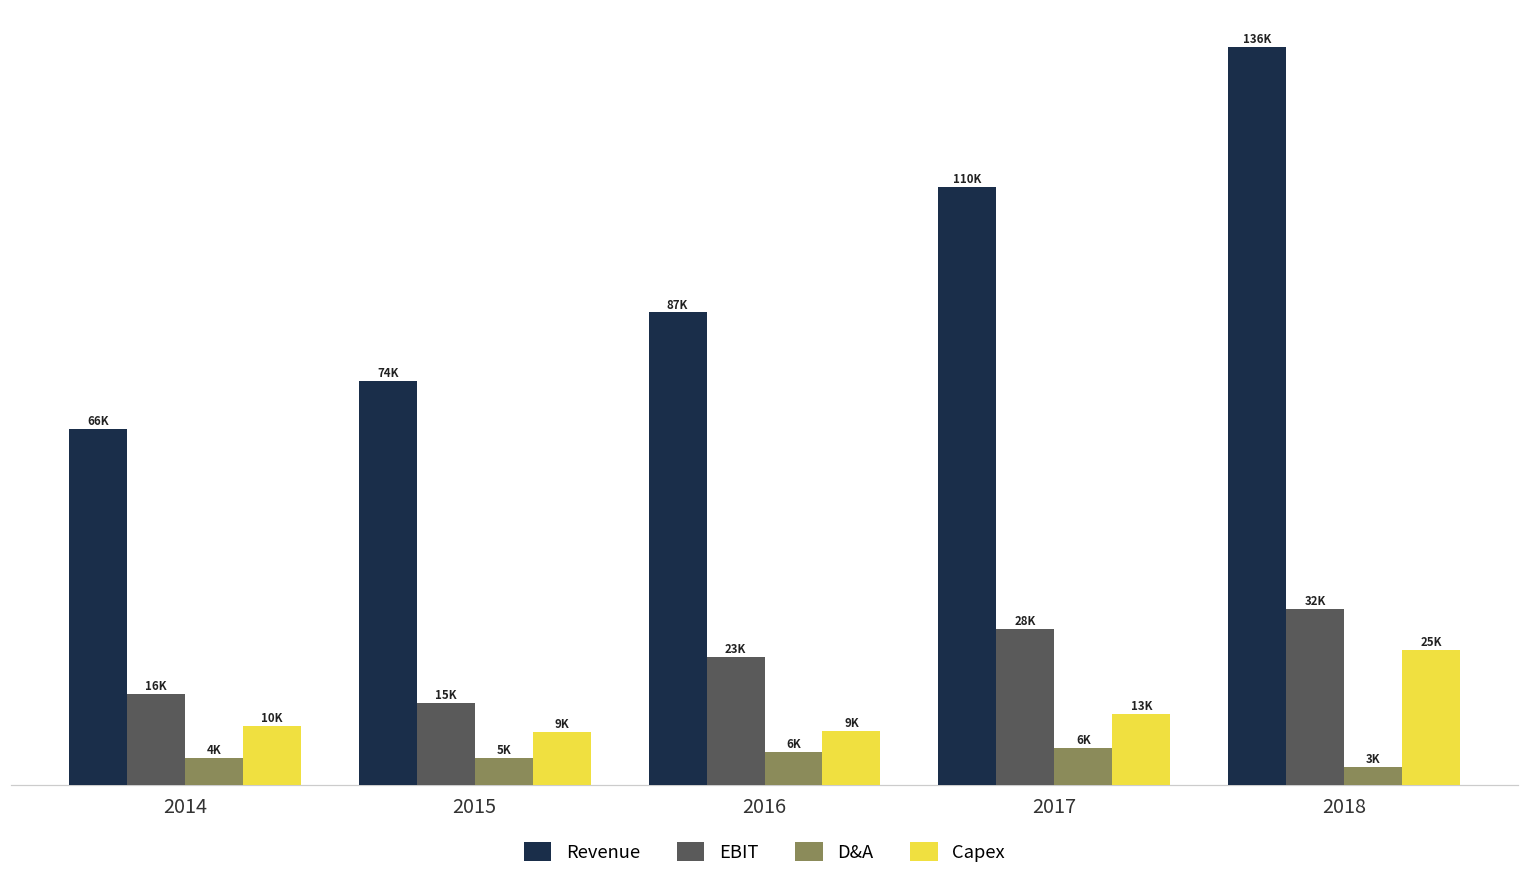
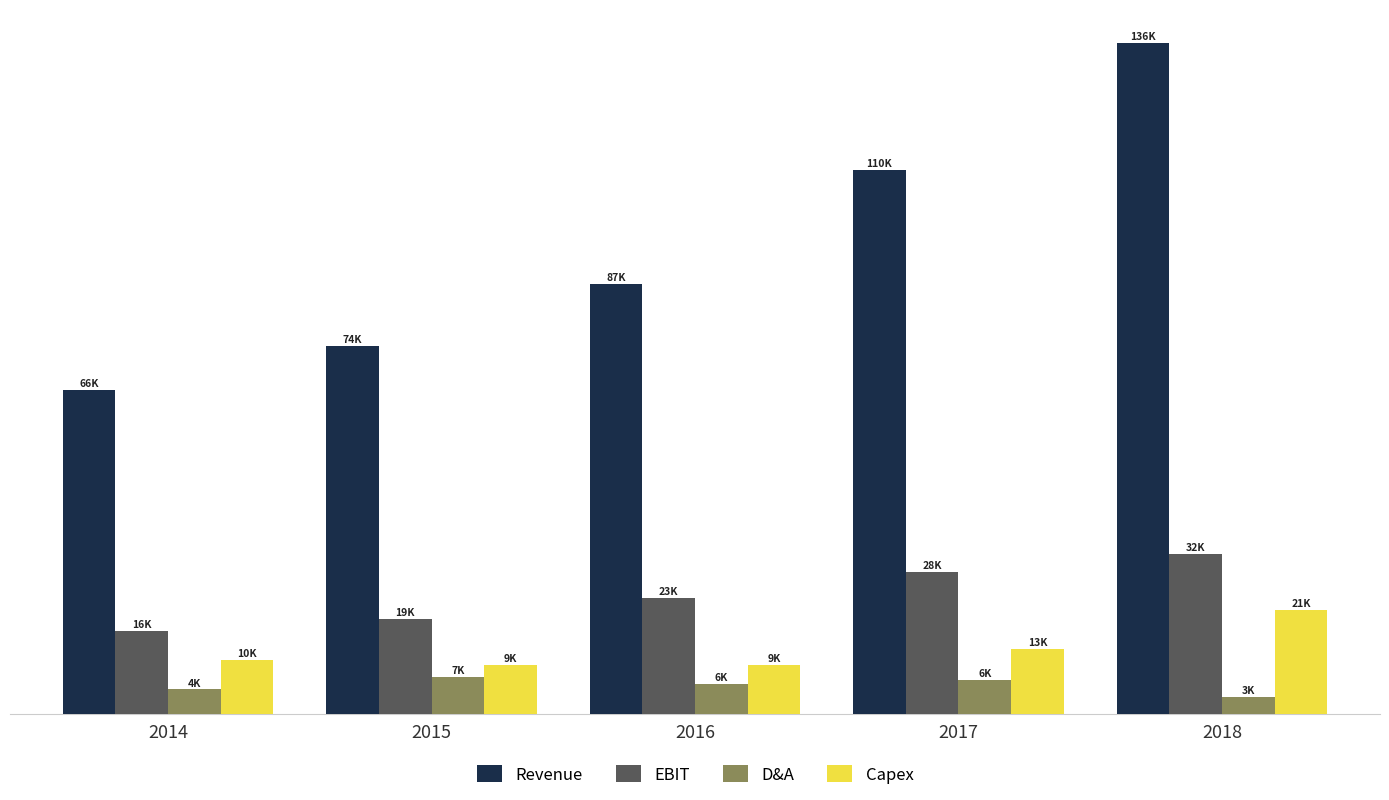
EBIT, 2015: 15K -> 19K
D&A, 2015: 5K -> 7K
Capex, 2018: 25K -> 21K
